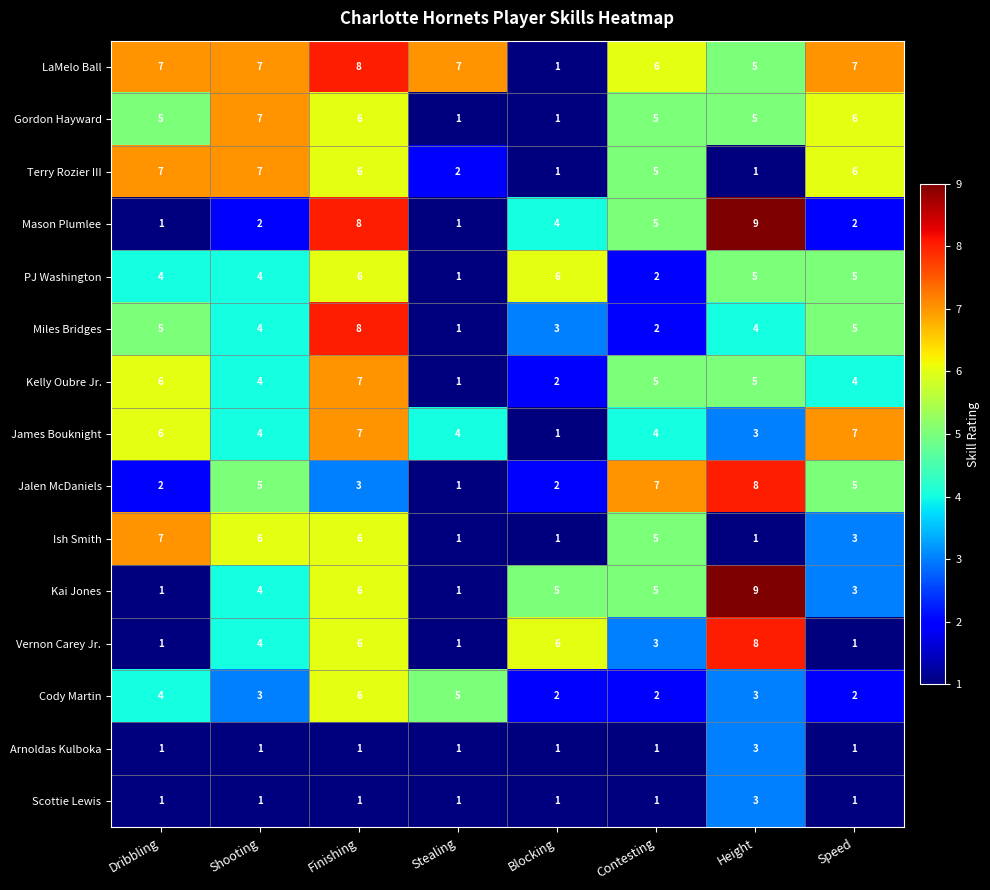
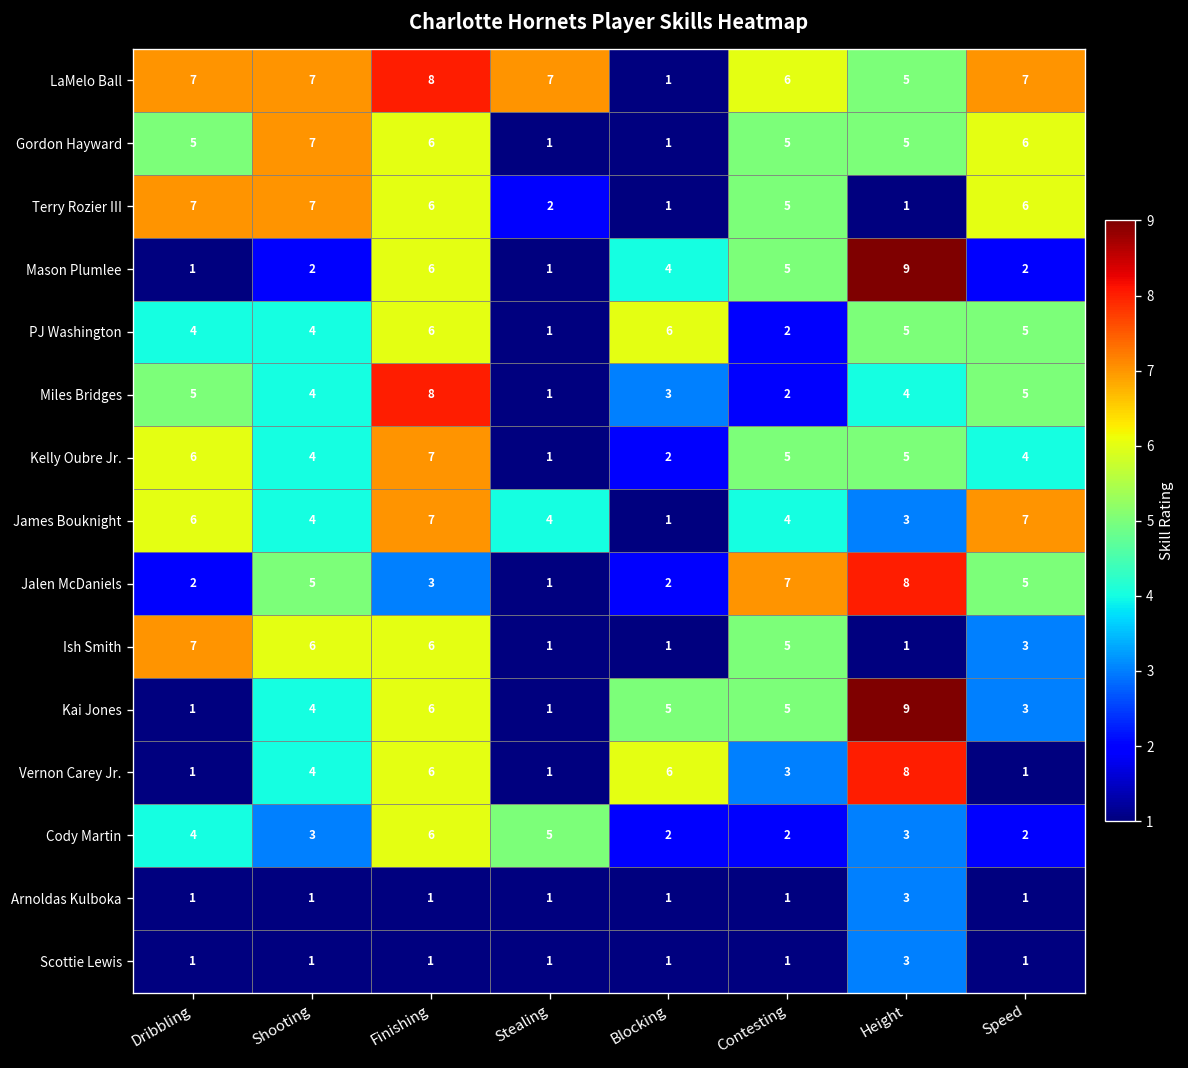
Mason Plumlee, Finishing: 8 -> 6
